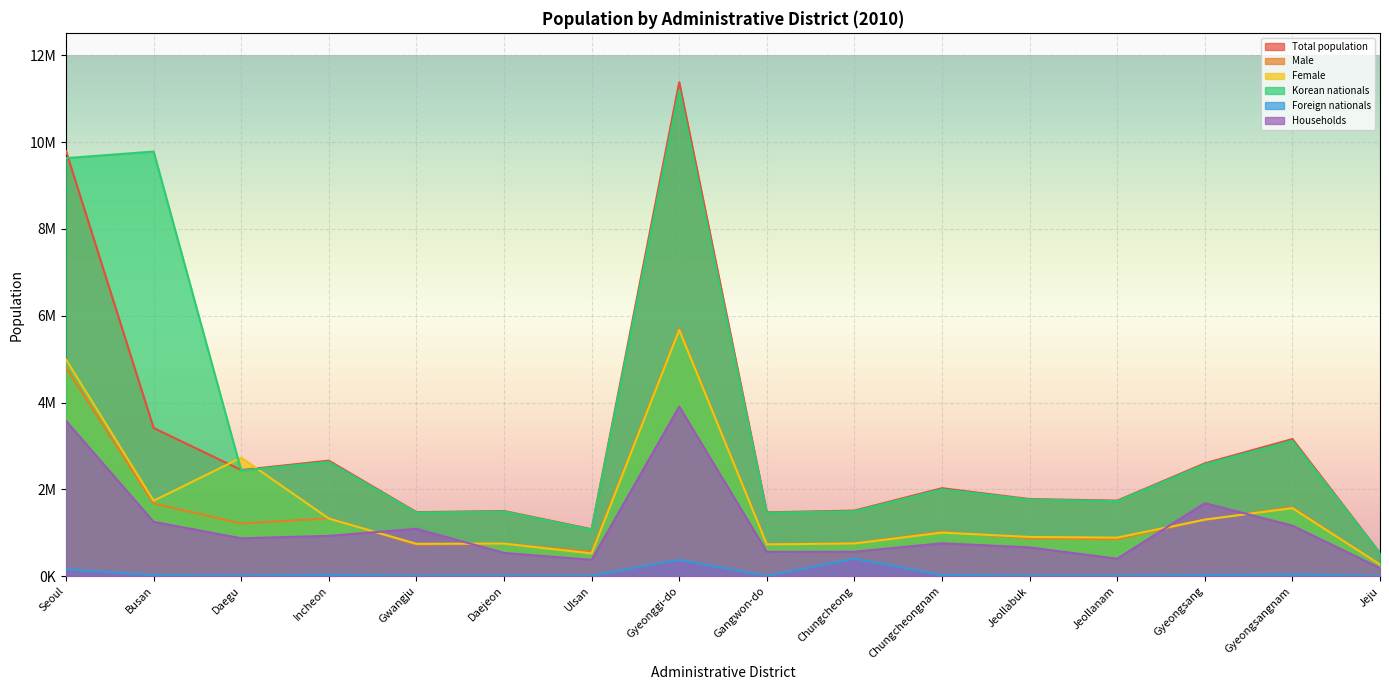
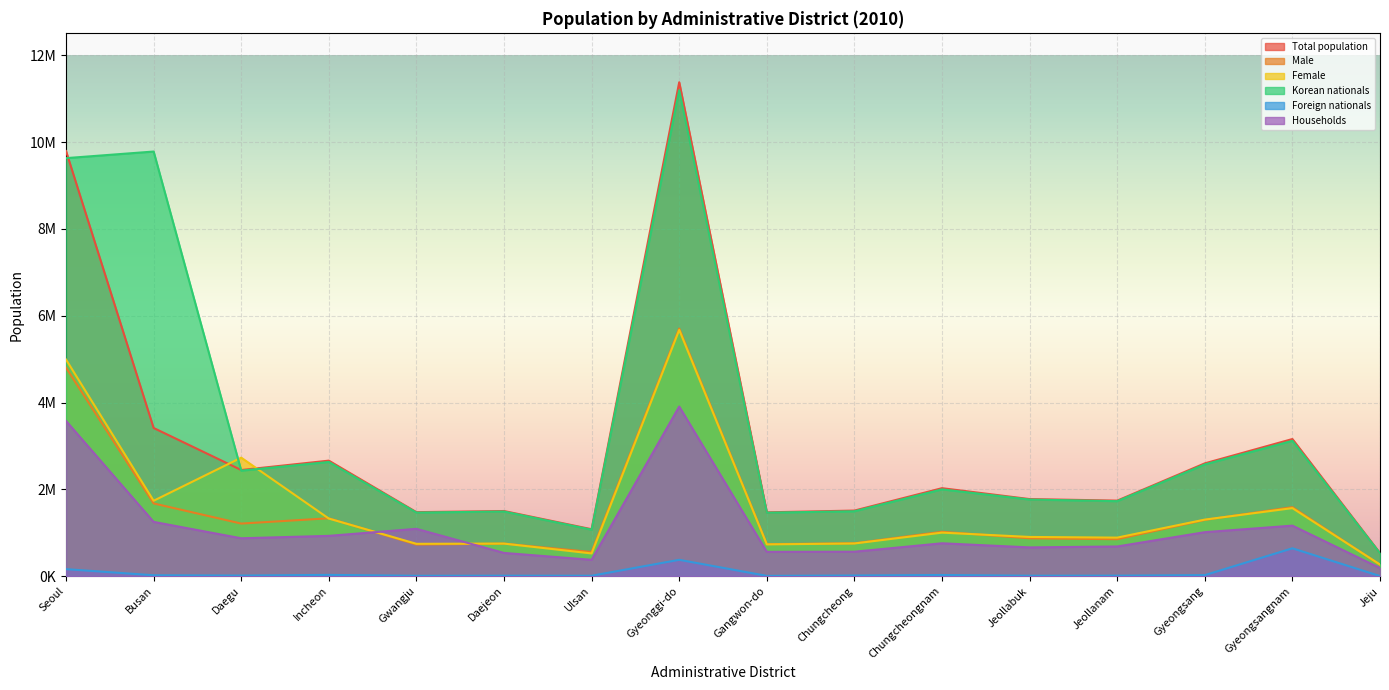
Foreign nationals, Chungcheong: 400000 -> 0
Households, Jeollanam: 400000 -> 700000
Households, Gyeongsang: 1700000 -> 1000000
Foreign nationals, Gyeongsangnam: 0 -> 600000
